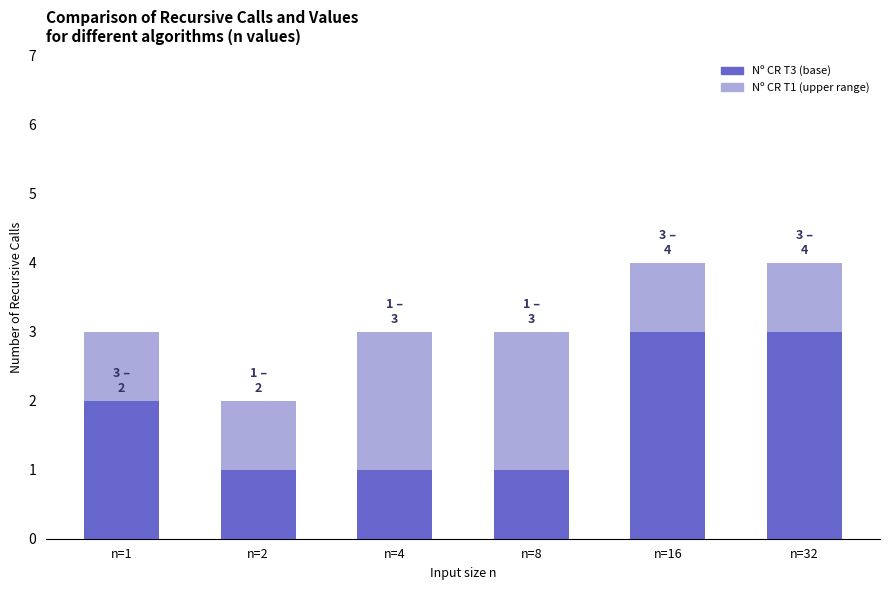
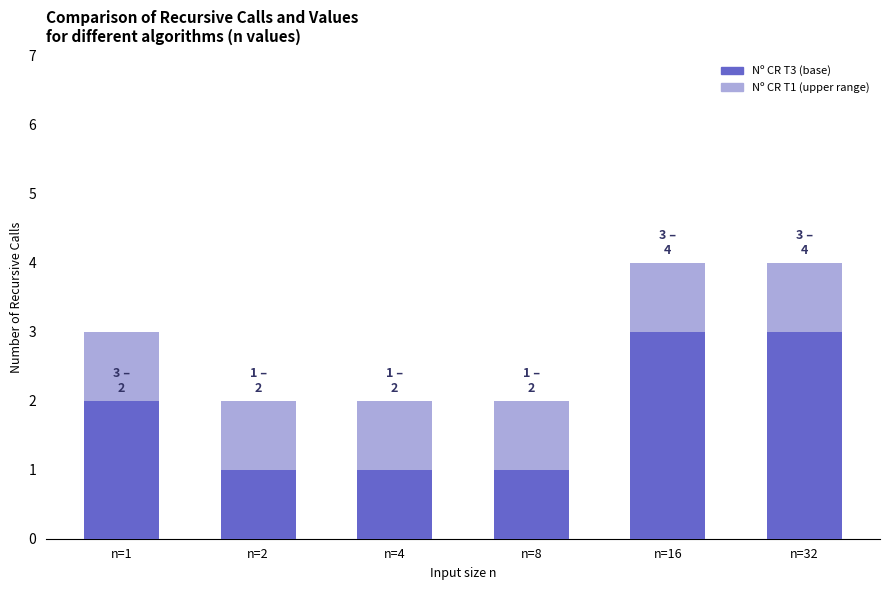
Nº CR T1 (upper range), n=4: 3 -> 2
Nº CR T1 (upper range), n=8: 3 -> 2
